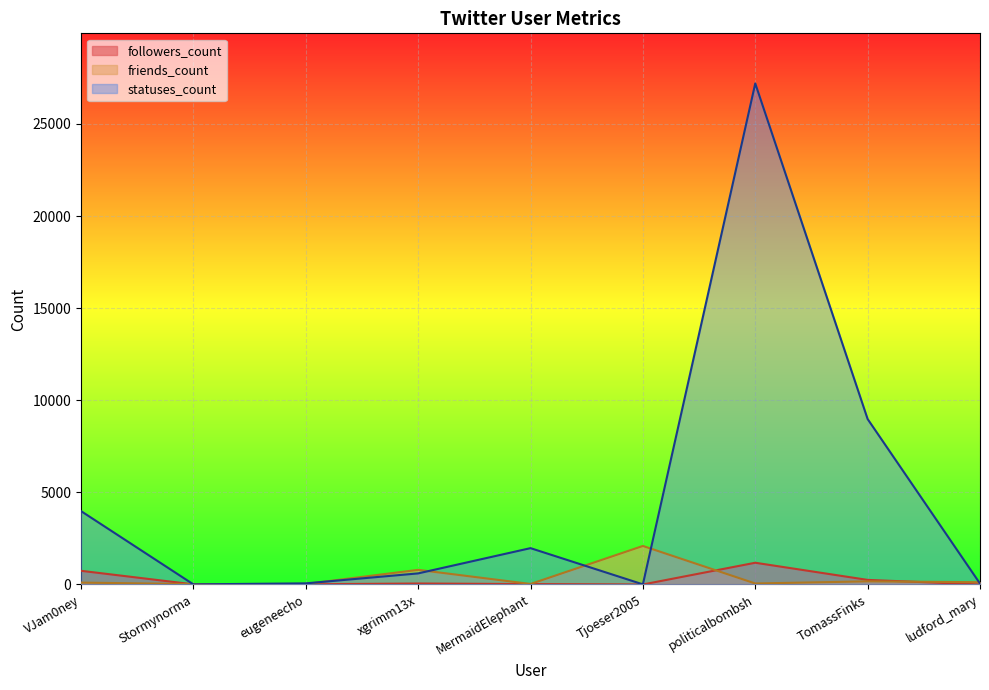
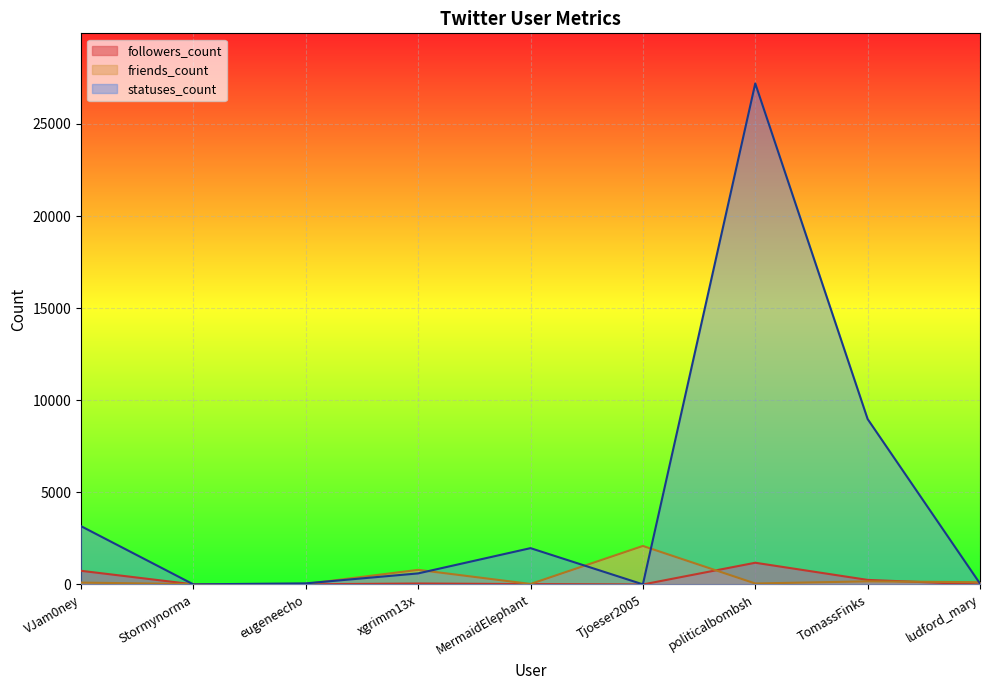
statuses_count, VJam0ney: 4000 -> 3200
